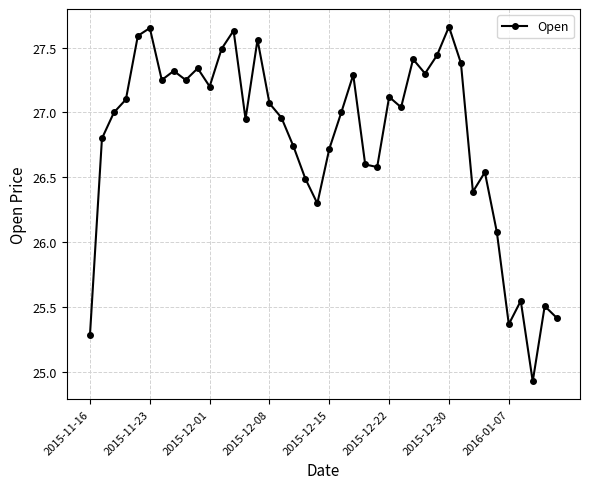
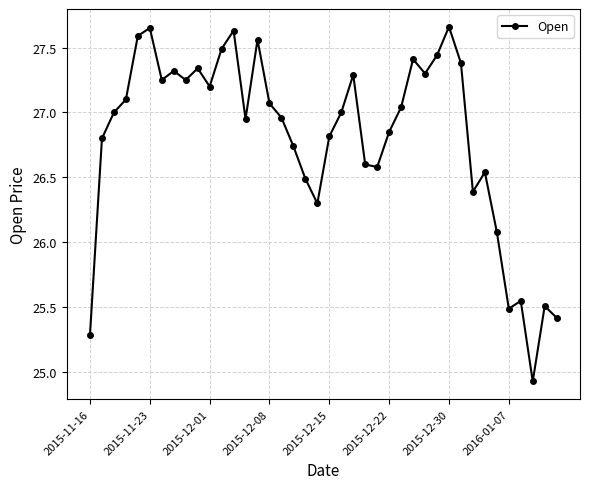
2015-12-15: 26.72 -> 26.82
2015-12-22: 27.12 -> 26.85
2016-01-07: 25.37 -> 25.49
